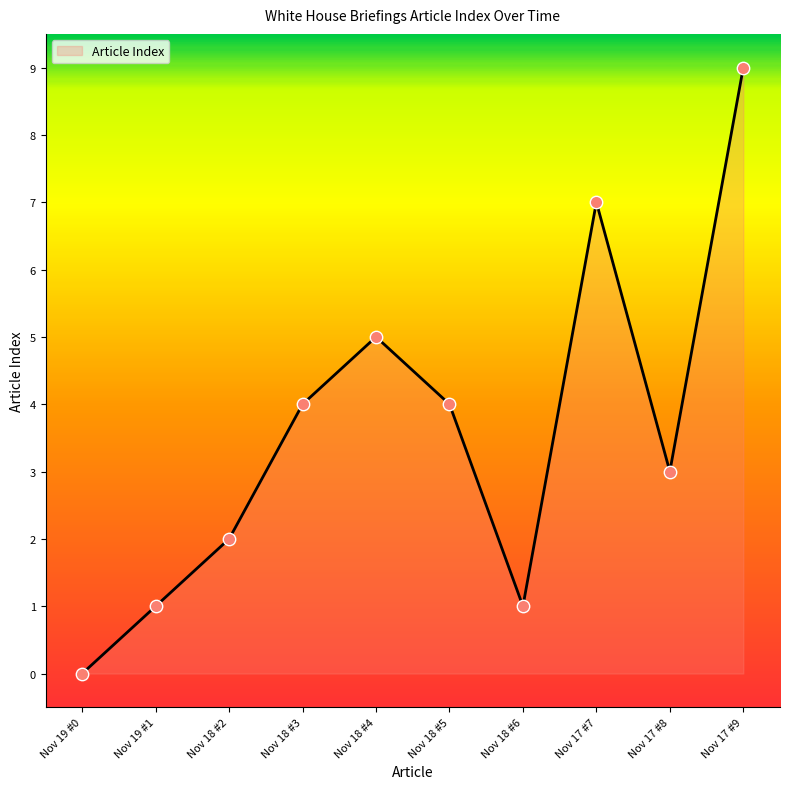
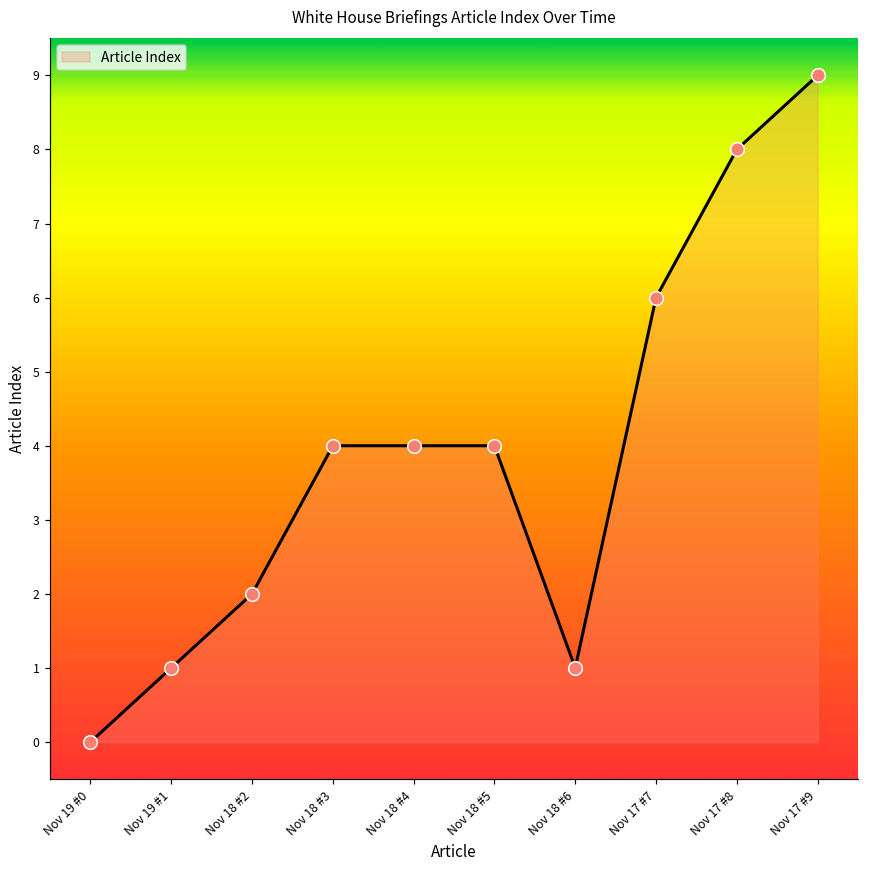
Nov 18 #4: 5 -> 4
Nov 17 #7: 7 -> 6
Nov 17 #8: 3 -> 8
